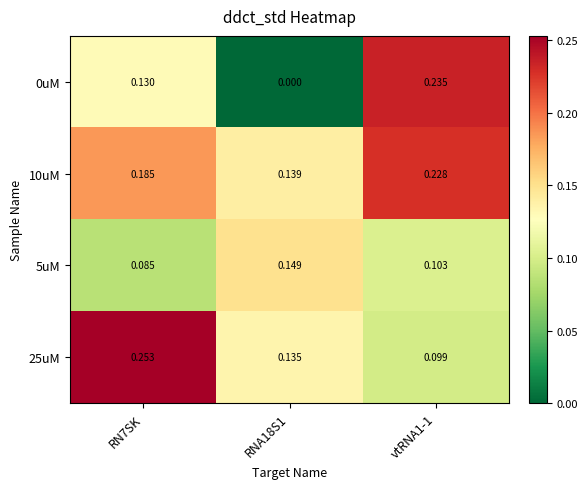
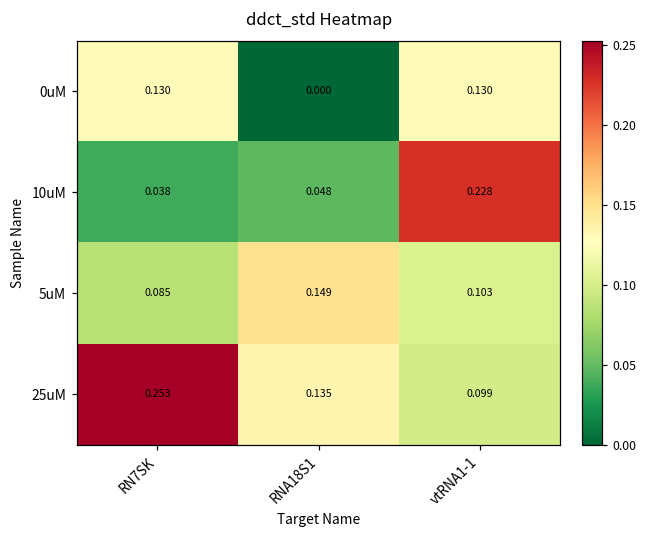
0uM, vtRNA1-1: 0.235 -> 0.130
10uM, RN7SK: 0.185 -> 0.038
10uM, RNA18S1: 0.139 -> 0.048
